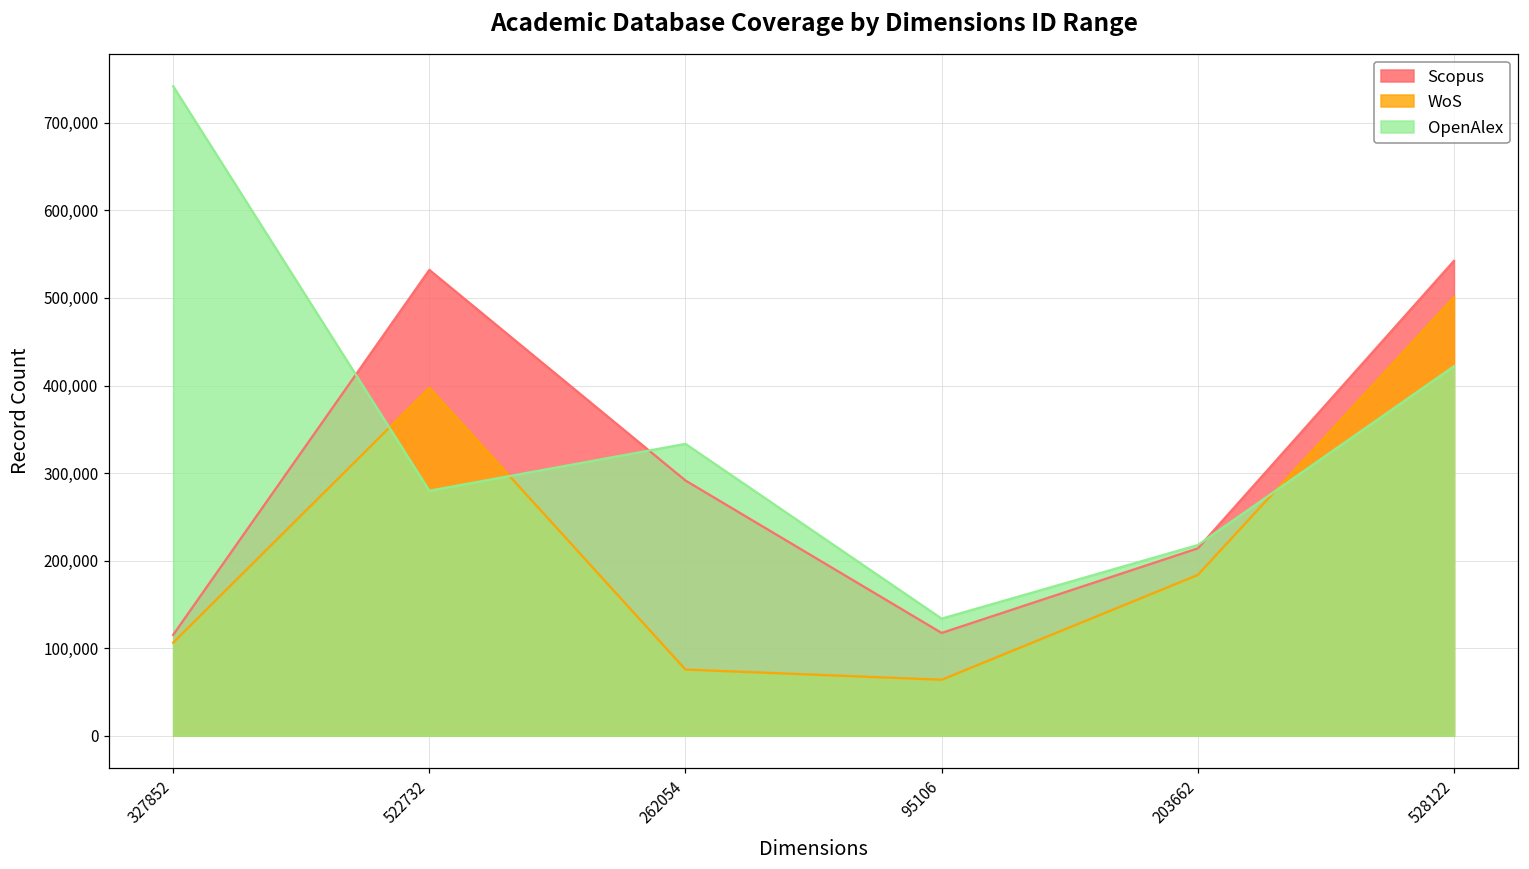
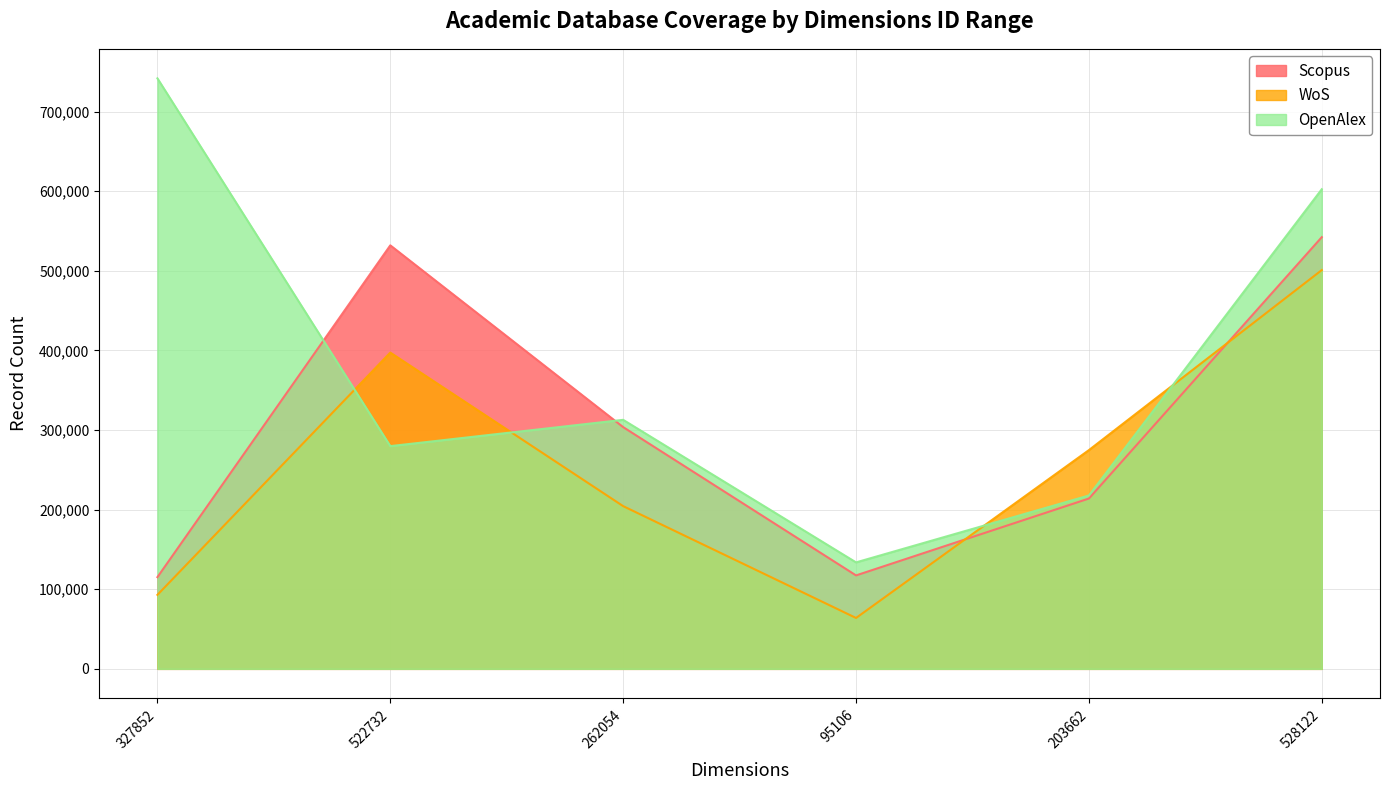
WoS, 327852: 110,000 -> 90,000
Scopus, 262054: 290,000 -> 300,000
WoS, 262054: 80,000 -> 200,000
OpenAlex, 262054: 330,000 -> 310,000
WoS, 203662: 180,000 -> 270,000
OpenAlex, 528122: 420,000 -> 600,000
